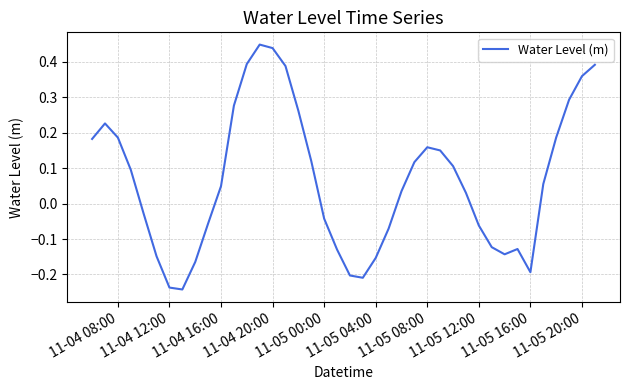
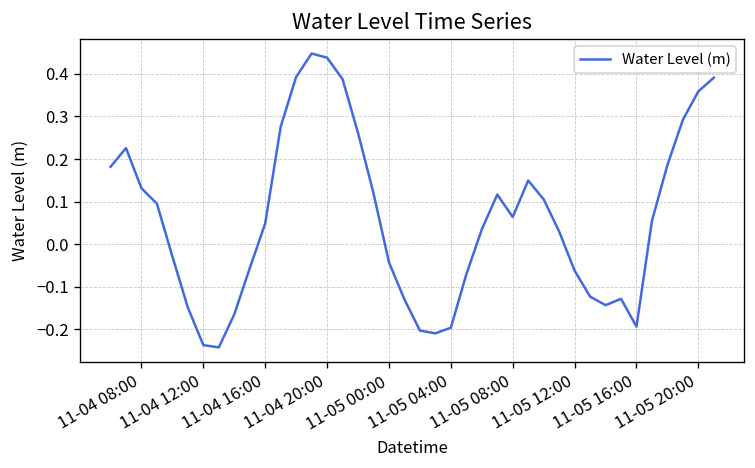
11-04 08:00: 0.19 -> 0.13
11-05 04:00: -0.15 -> -0.20
11-05 08:00: 0.16 -> 0.06
